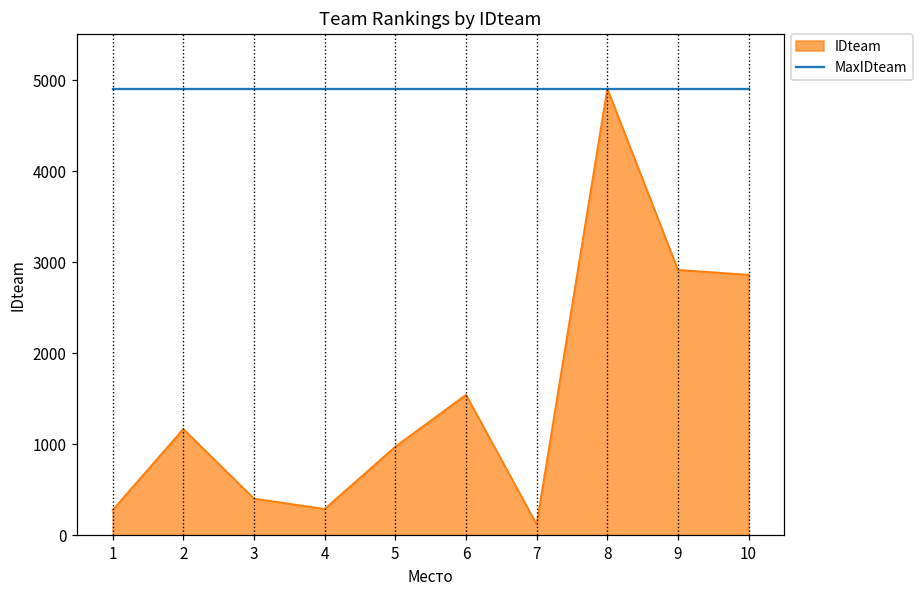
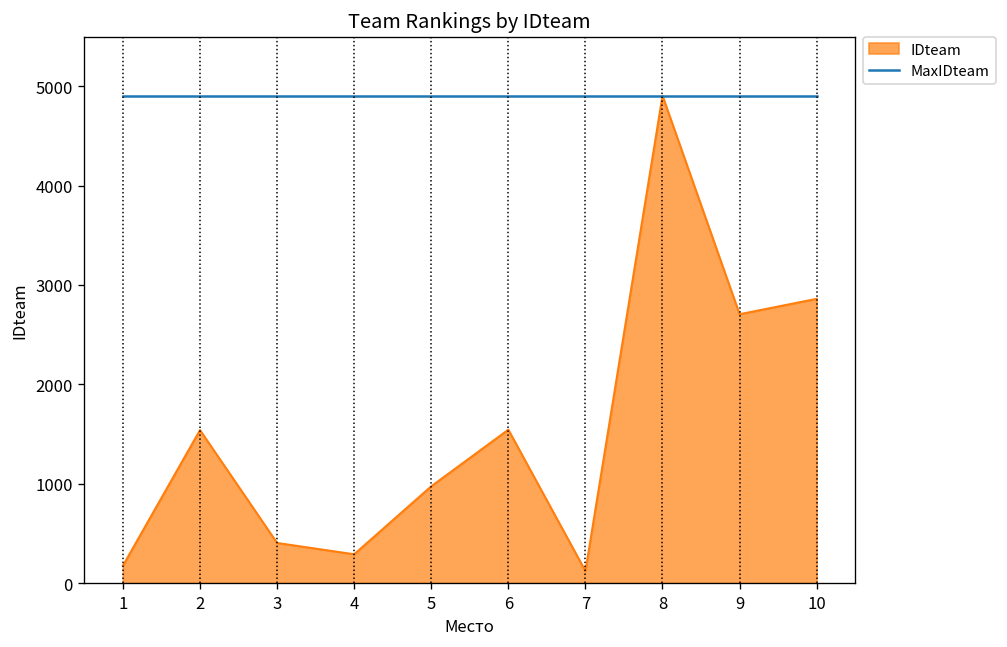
IDteam, 1: 300 -> 200
IDteam, 2: 1200 -> 1500
IDteam, 9: 2900 -> 2700
